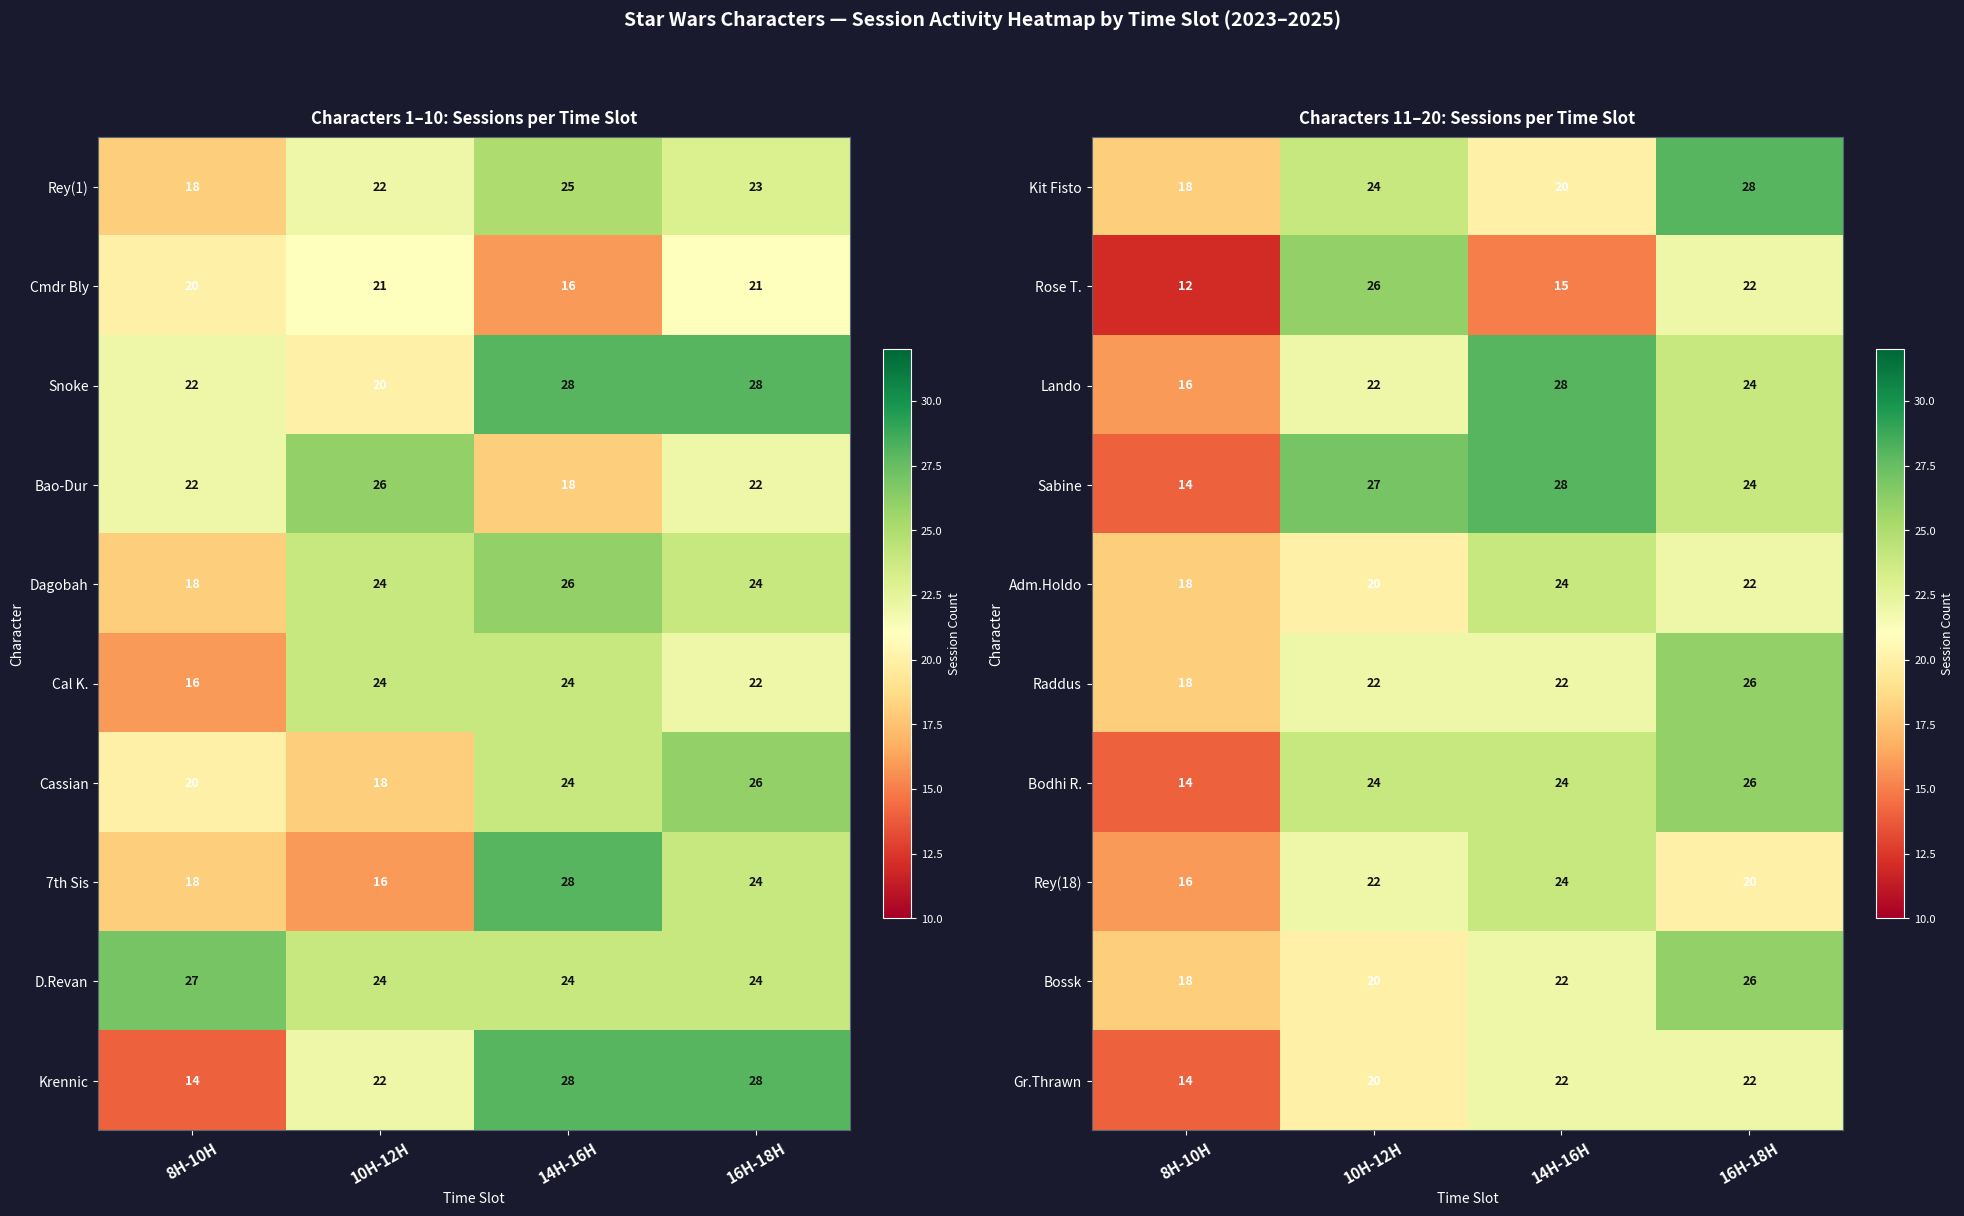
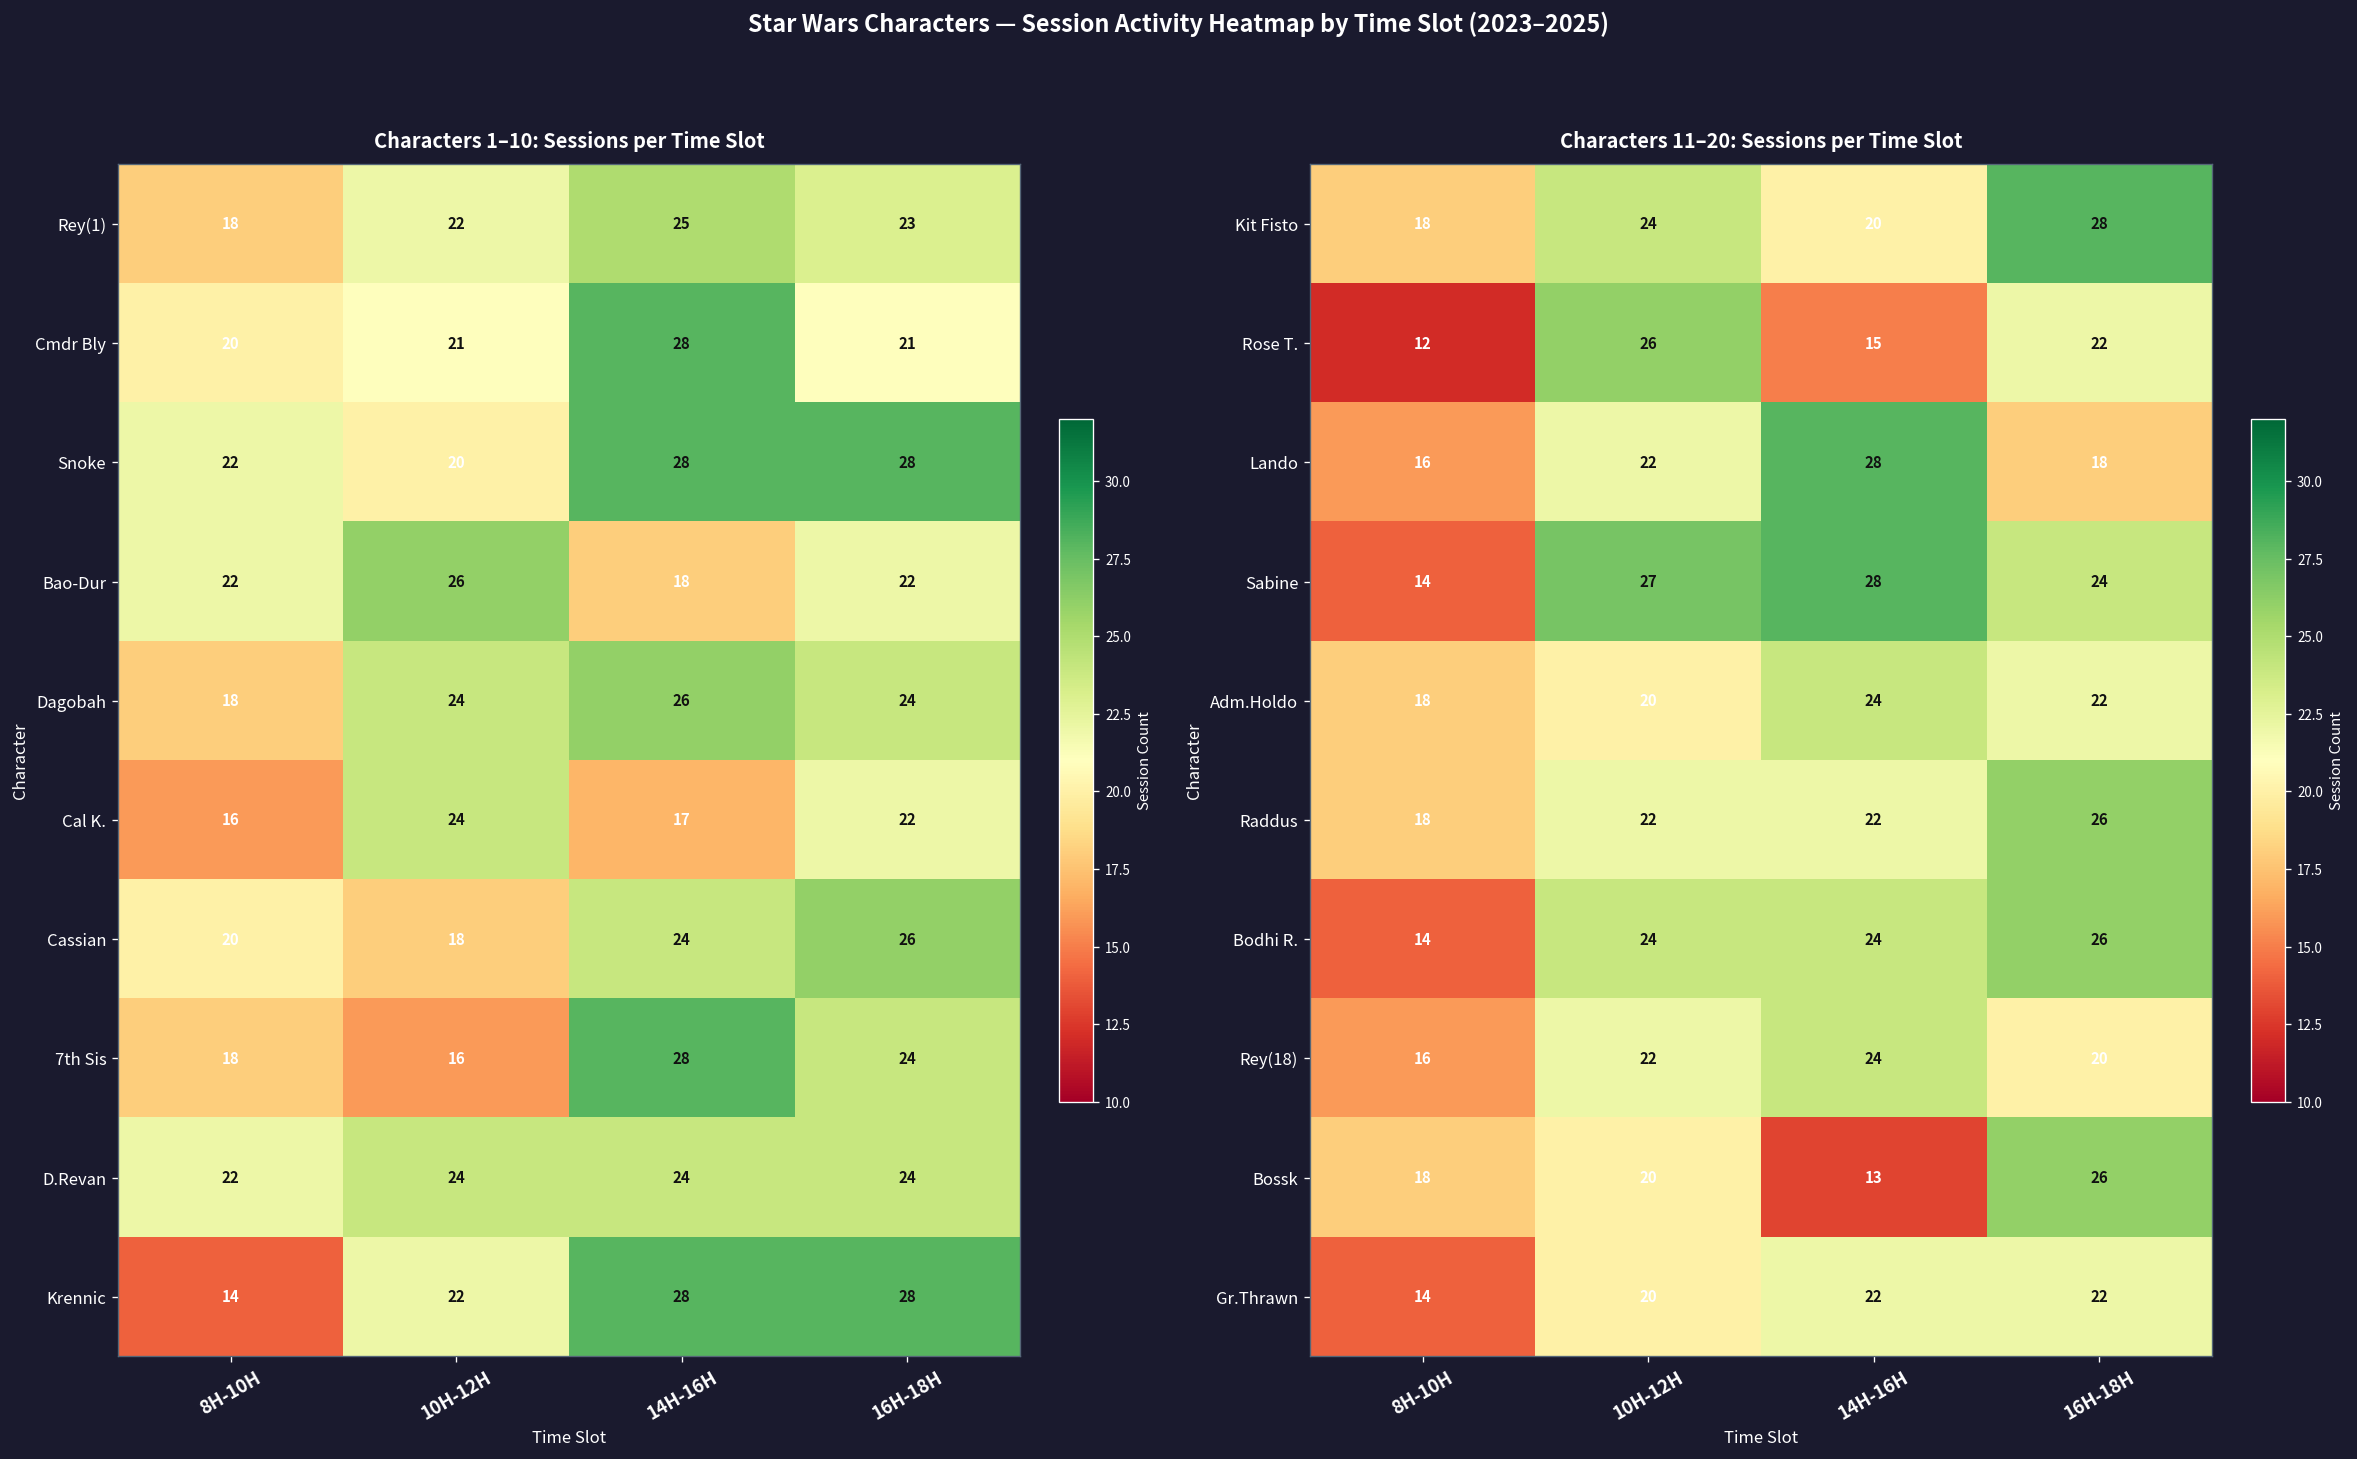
Characters 1–10: Sessions per Time Slot, Cmdr Bly, 14H-16H: 16 -> 28
Characters 1–10: Sessions per Time Slot, Cal K., 14H-16H: 24 -> 17
Characters 1–10: Sessions per Time Slot, D.Revan, 8H-10H: 27 -> 22
Characters 11–20: Sessions per Time Slot, Lando, 16H-18H: 24 -> 18
Characters 11–20: Sessions per Time Slot, Bossk, 14H-16H: 22 -> 13
